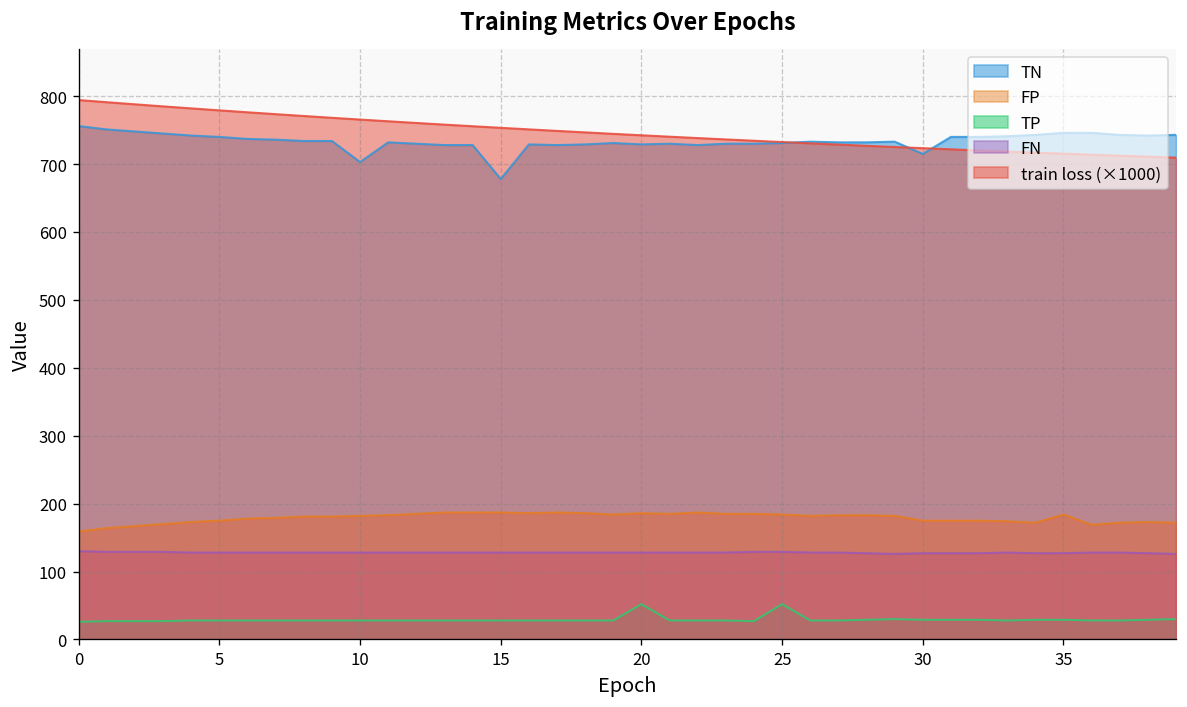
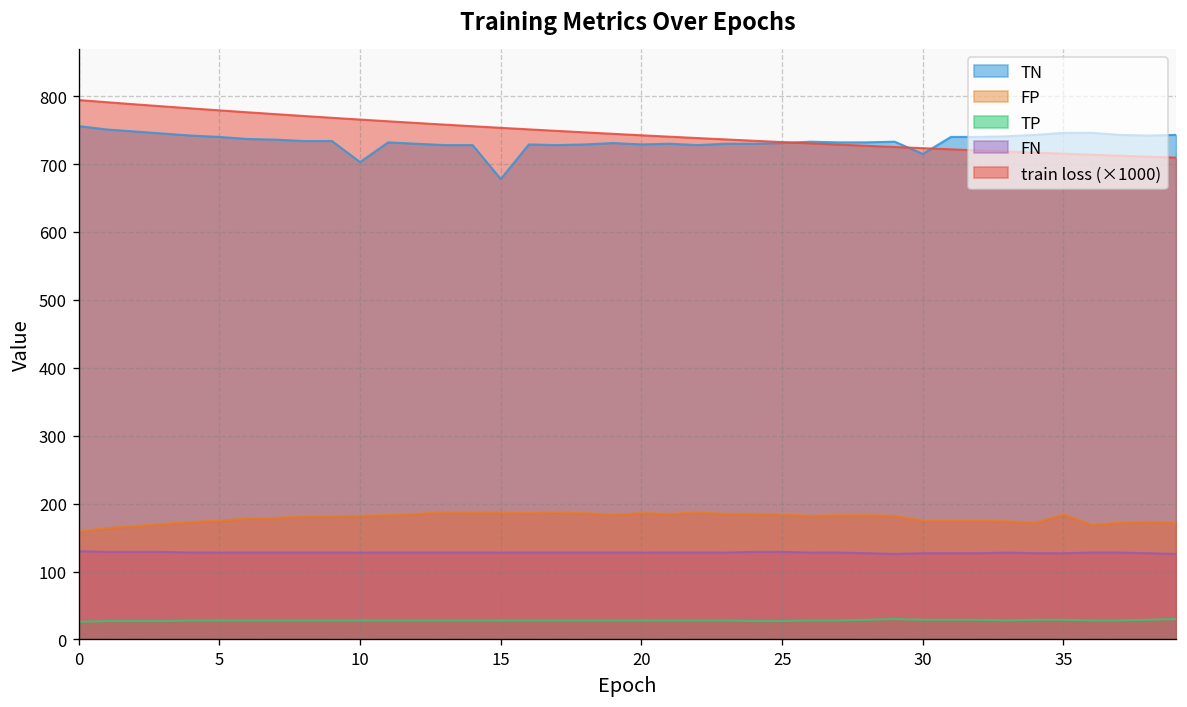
TP, 20: 50 -> 30
TP, 25: 50 -> 30
